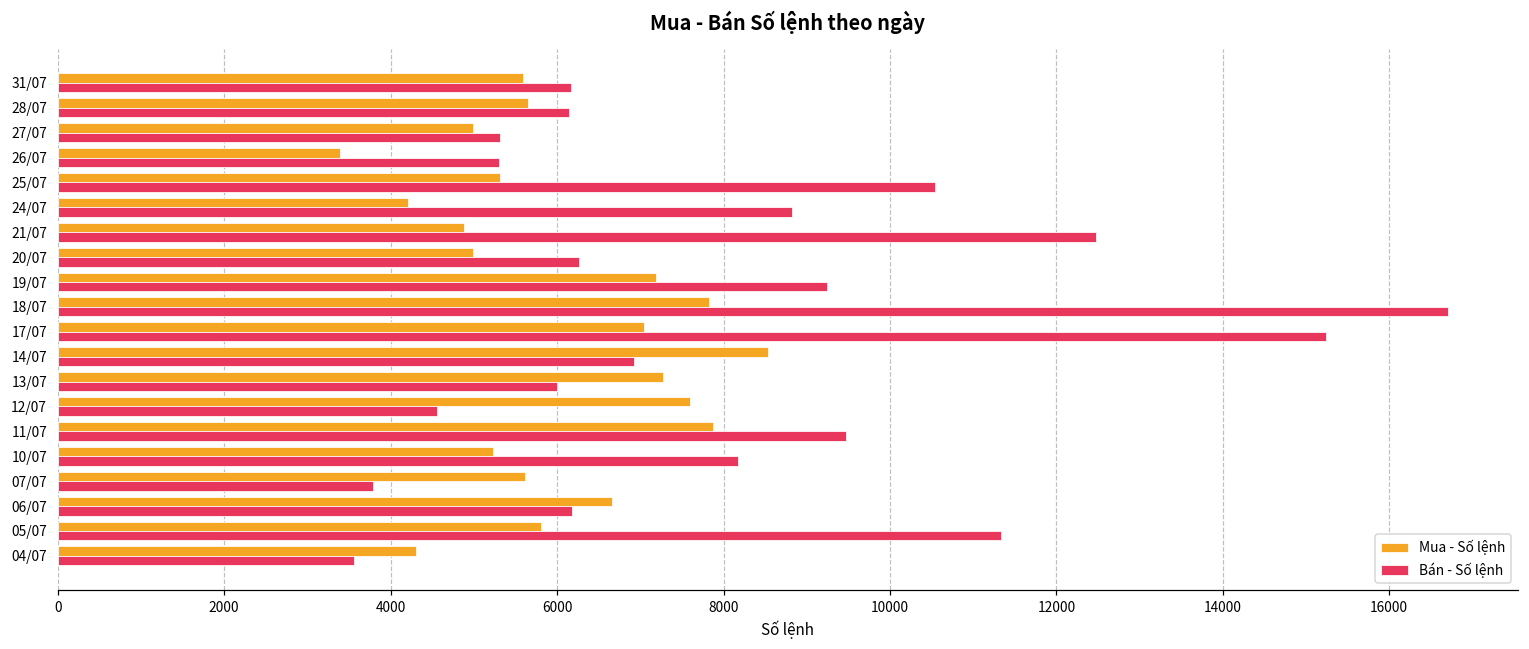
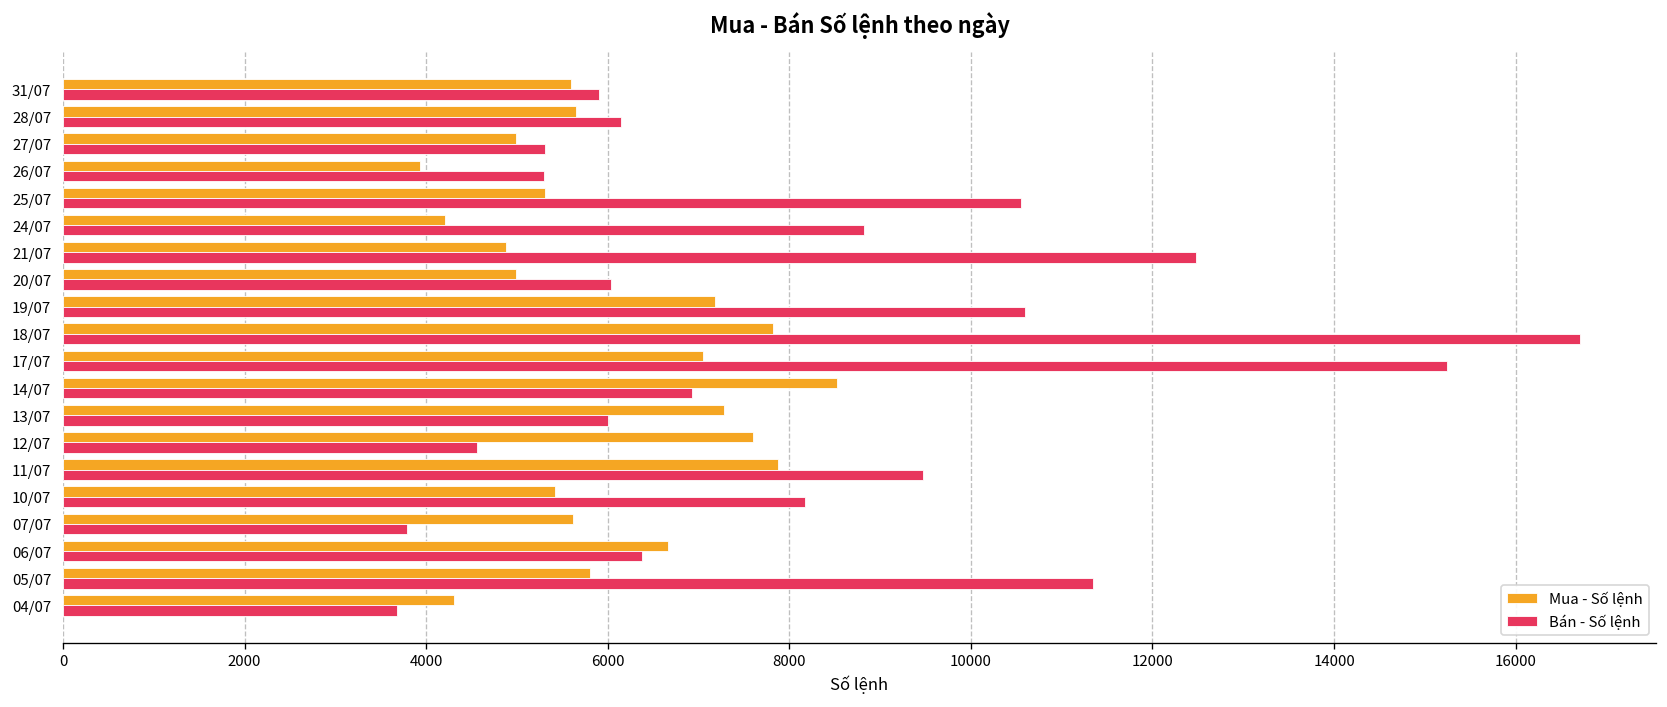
Bán - Số lệnh, 31/07: 6200 -> 5900
Mua - Số lệnh, 26/07: 3400 -> 3900
Bán - Số lệnh, 20/07: 6300 -> 6000
Bán - Số lệnh, 19/07: 9200 -> 10600
Mua - Số lệnh, 10/07: 5200 -> 5400
Bán - Số lệnh, 06/07: 6200 -> 6400
Bán - Số lệnh, 04/07: 3600 -> 3700
